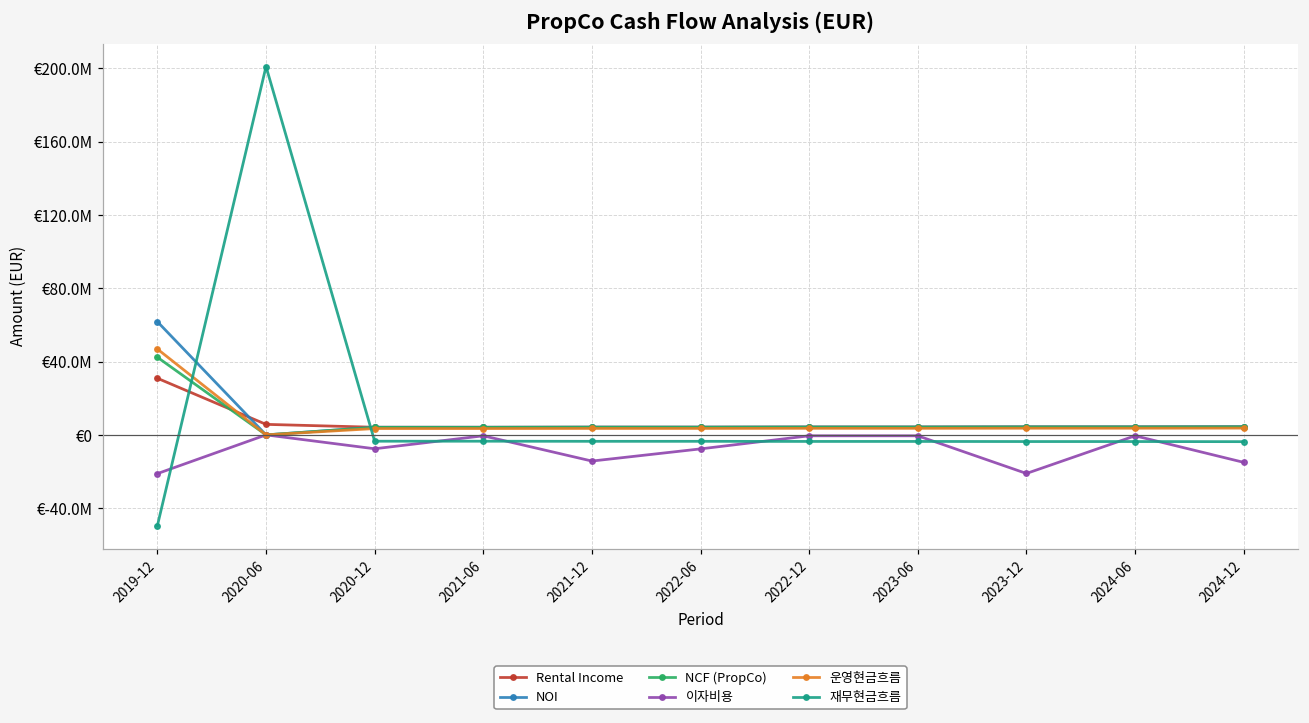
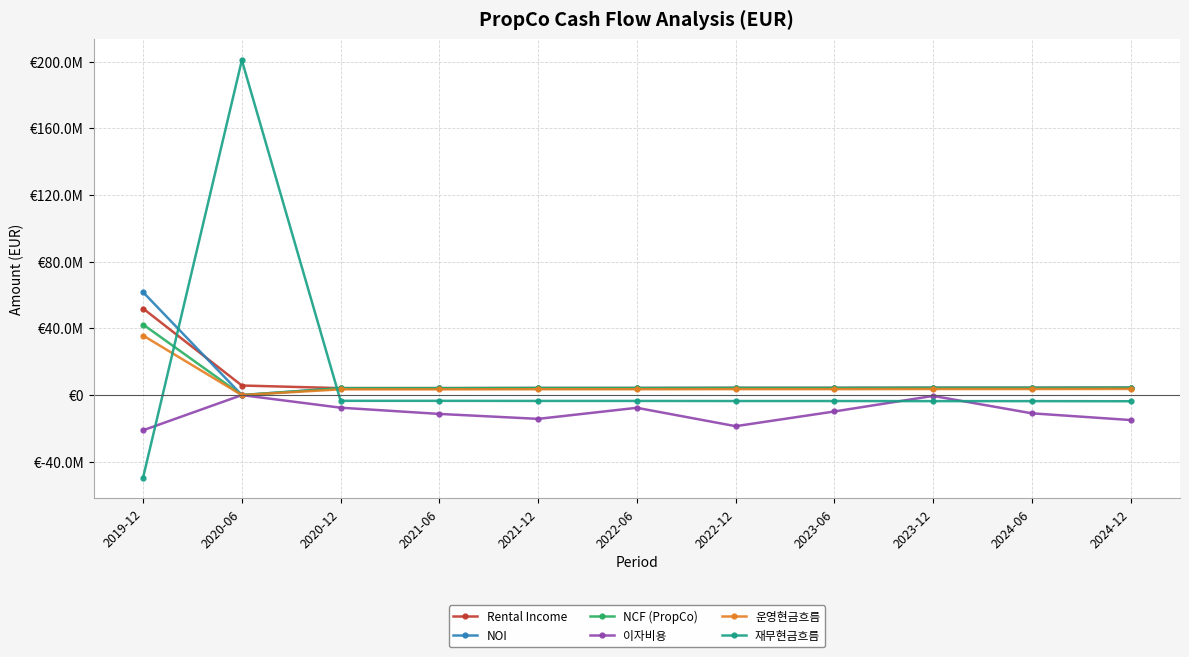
Rental Income, 2019-12: €31000000 -> €52000000
운영현금흐름, 2019-12: €47000000 -> €36000000
이자비용, 2021-06: €0 -> €-11000000
이자비용, 2022-12: €0 -> €-19000000
이자비용, 2023-06: €0 -> €-10000000
이자비용, 2023-12: €-21000000 -> €0
이자비용, 2024-06: €0 -> €-11000000
